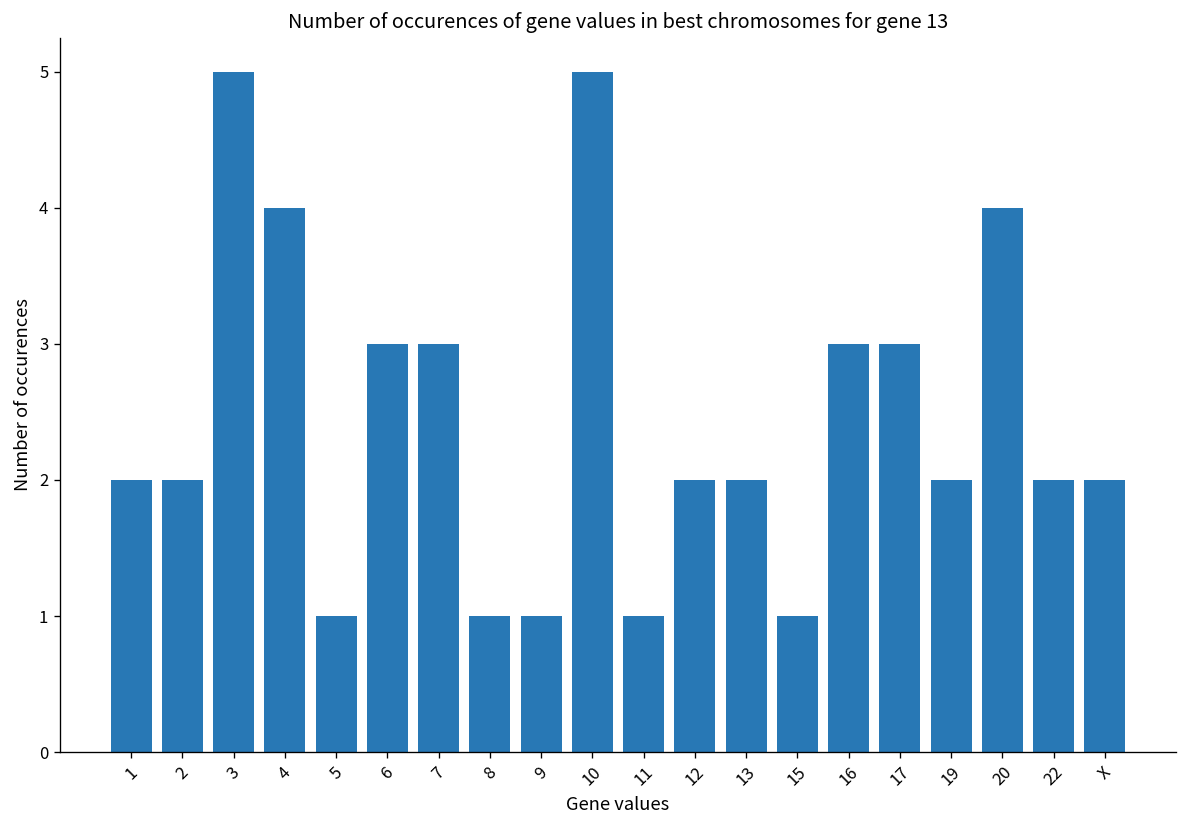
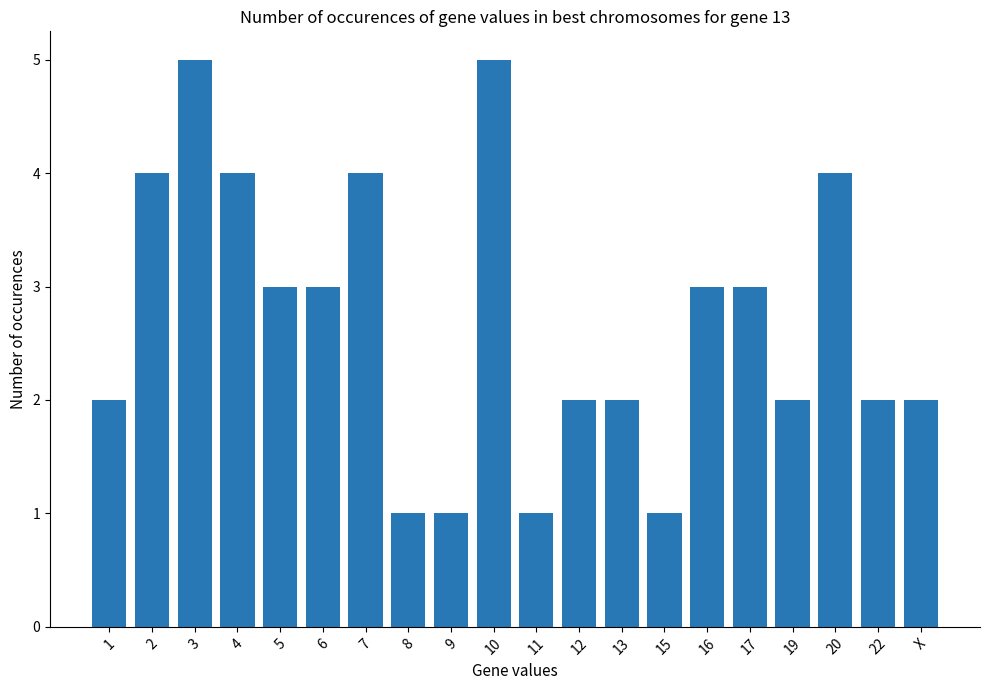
2: 2 -> 4
5: 1 -> 3
7: 3 -> 4
